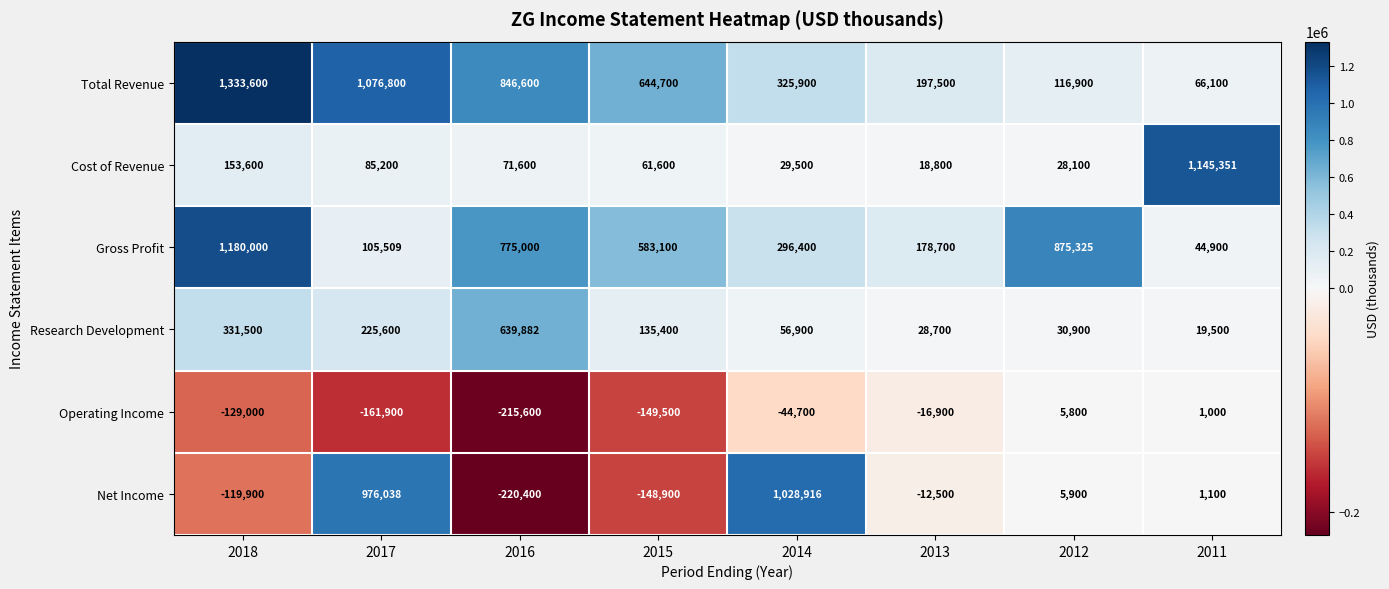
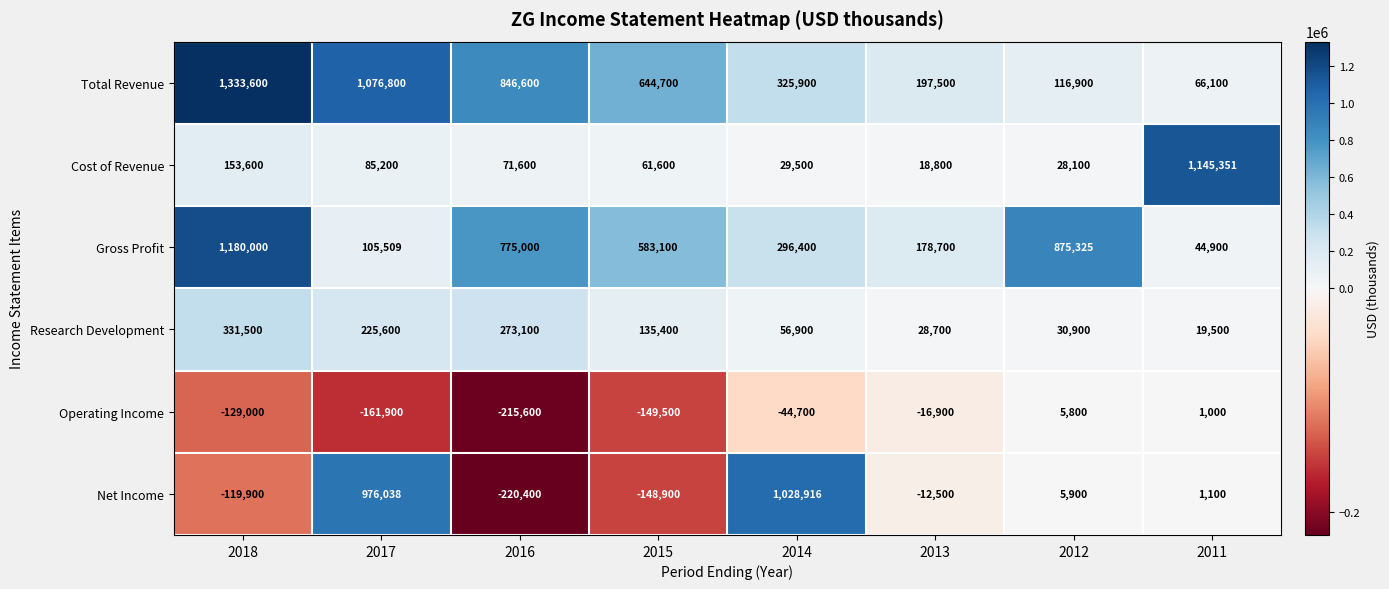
Research Development, 2016: 639,882 -> 273,100
